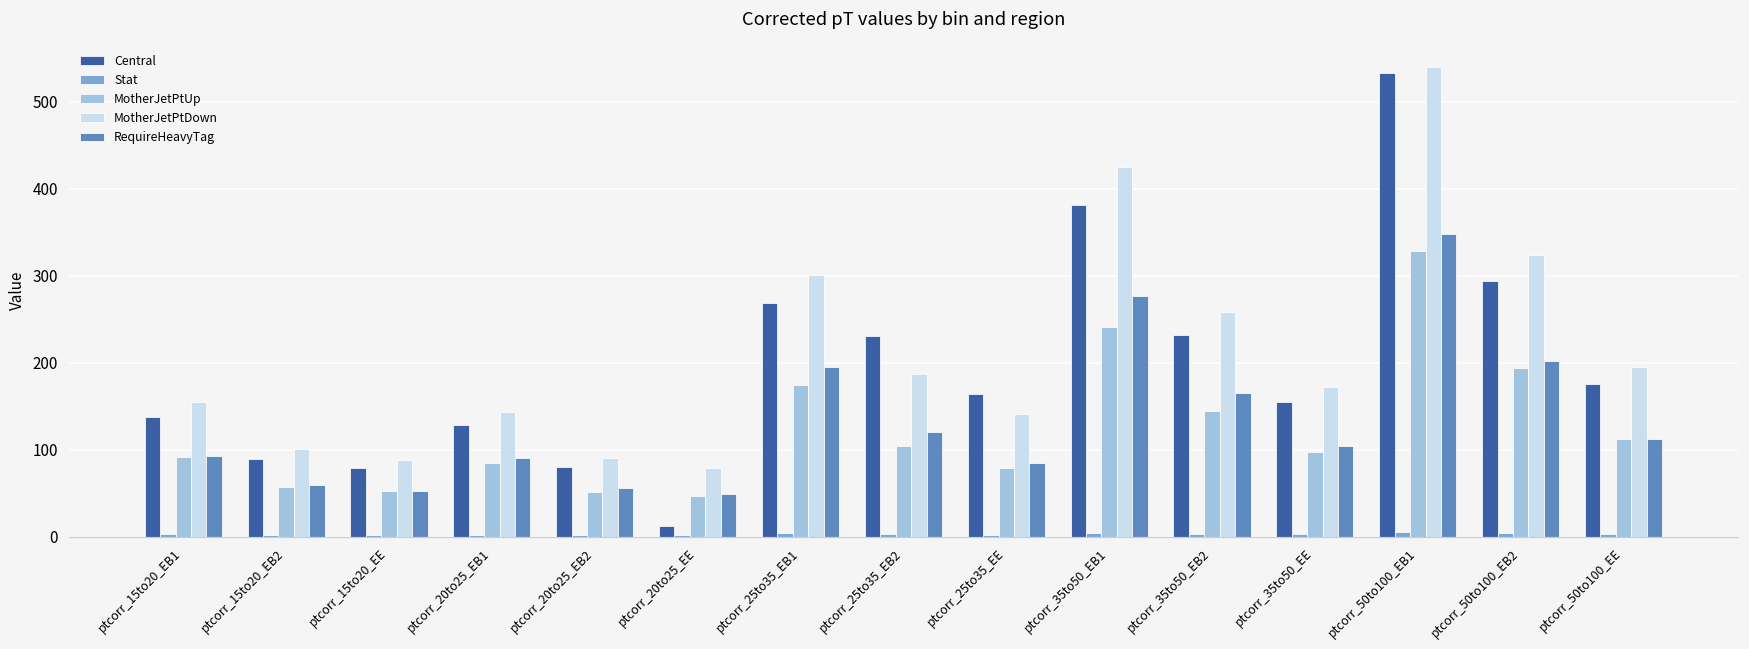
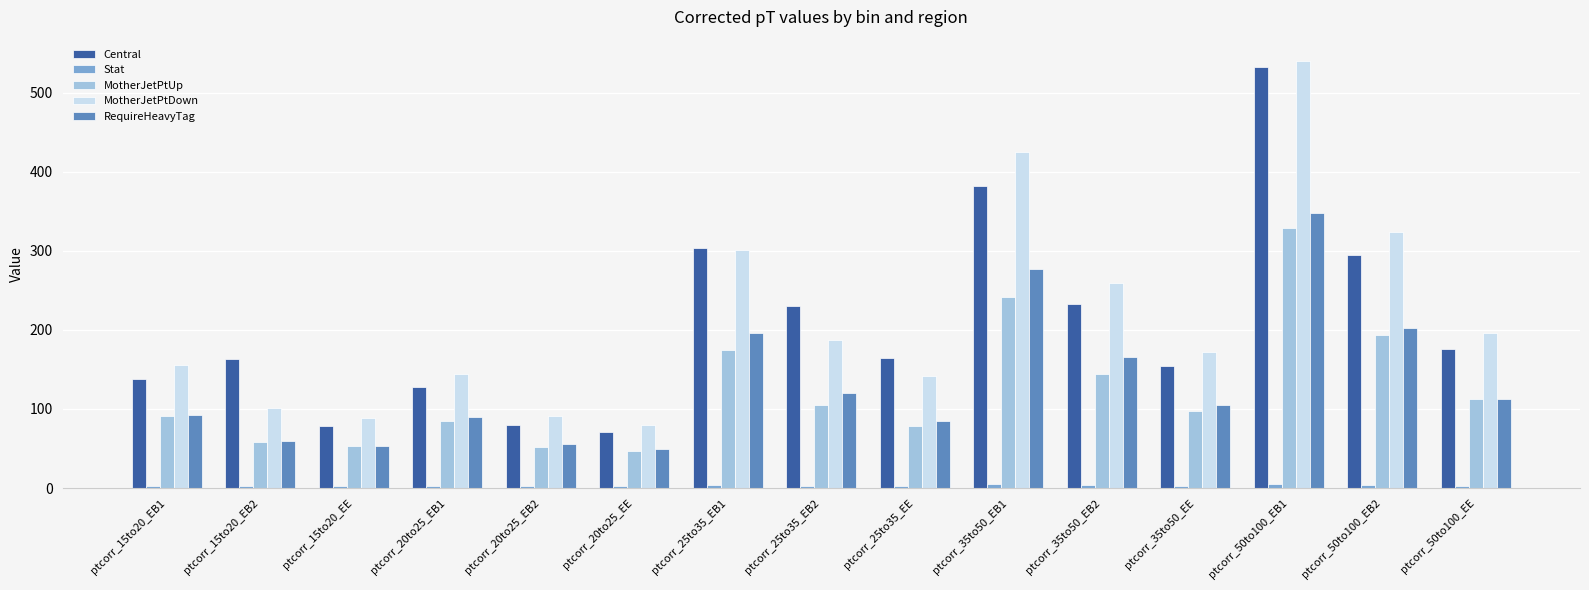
Central, ptcorr_15to20_EB2: 90 -> 160
Central, ptcorr_20to25_EE: 10 -> 70
Central, ptcorr_25to35_EB1: 270 -> 300
